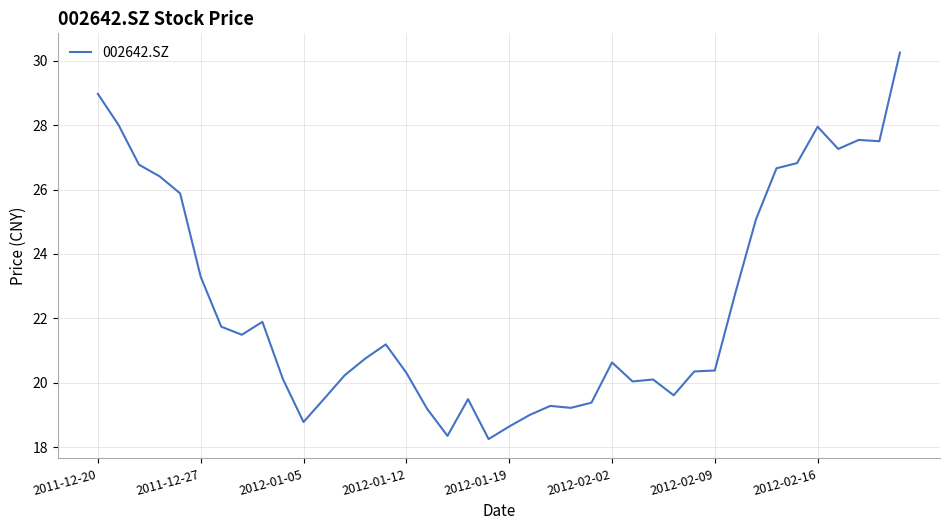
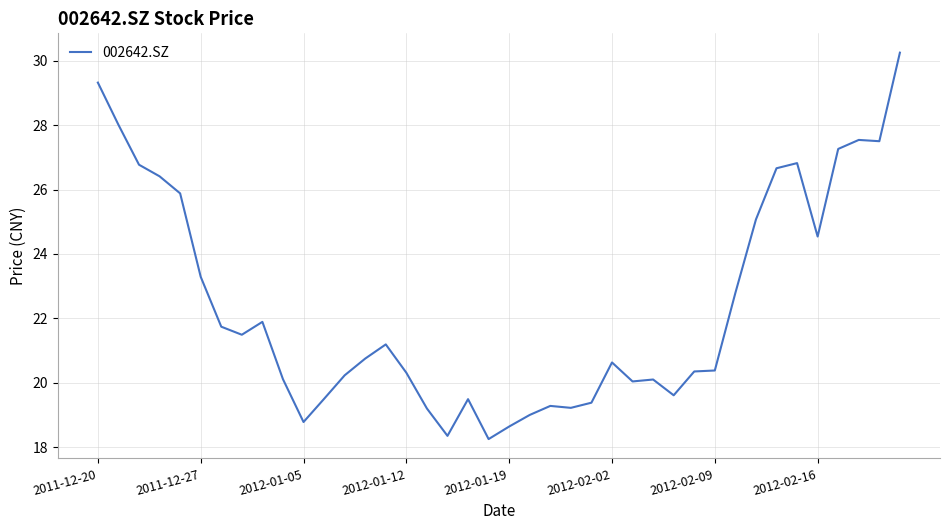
2011-12-20: 29.0 -> 29.3
2012-02-16: 28.0 -> 24.5
